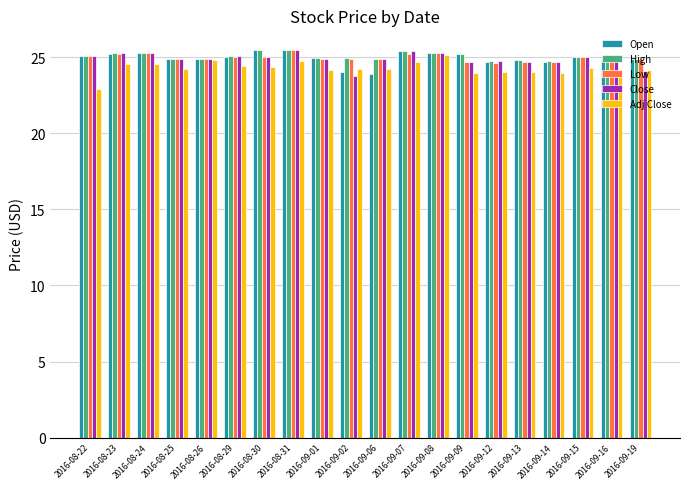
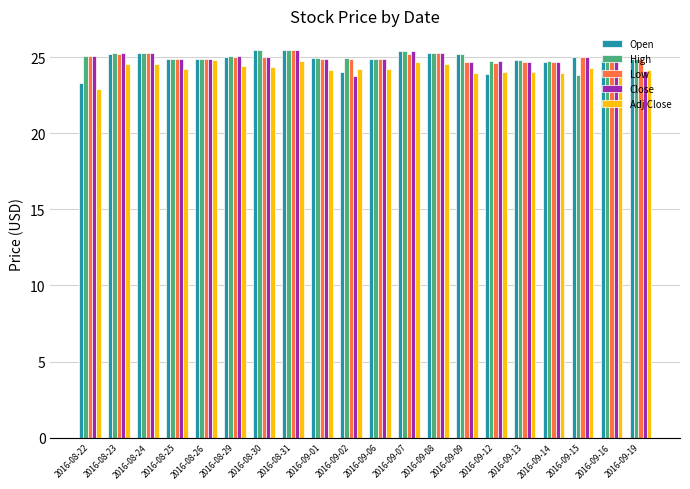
Open, 2016-08-22: 25.1 -> 23.3
Open, 2016-09-06: 23.9 -> 24.9
Adj Close, 2016-09-08: 25.1 -> 24.6
Open, 2016-09-12: 24.7 -> 23.9
High, 2016-09-15: 25.0 -> 23.9
